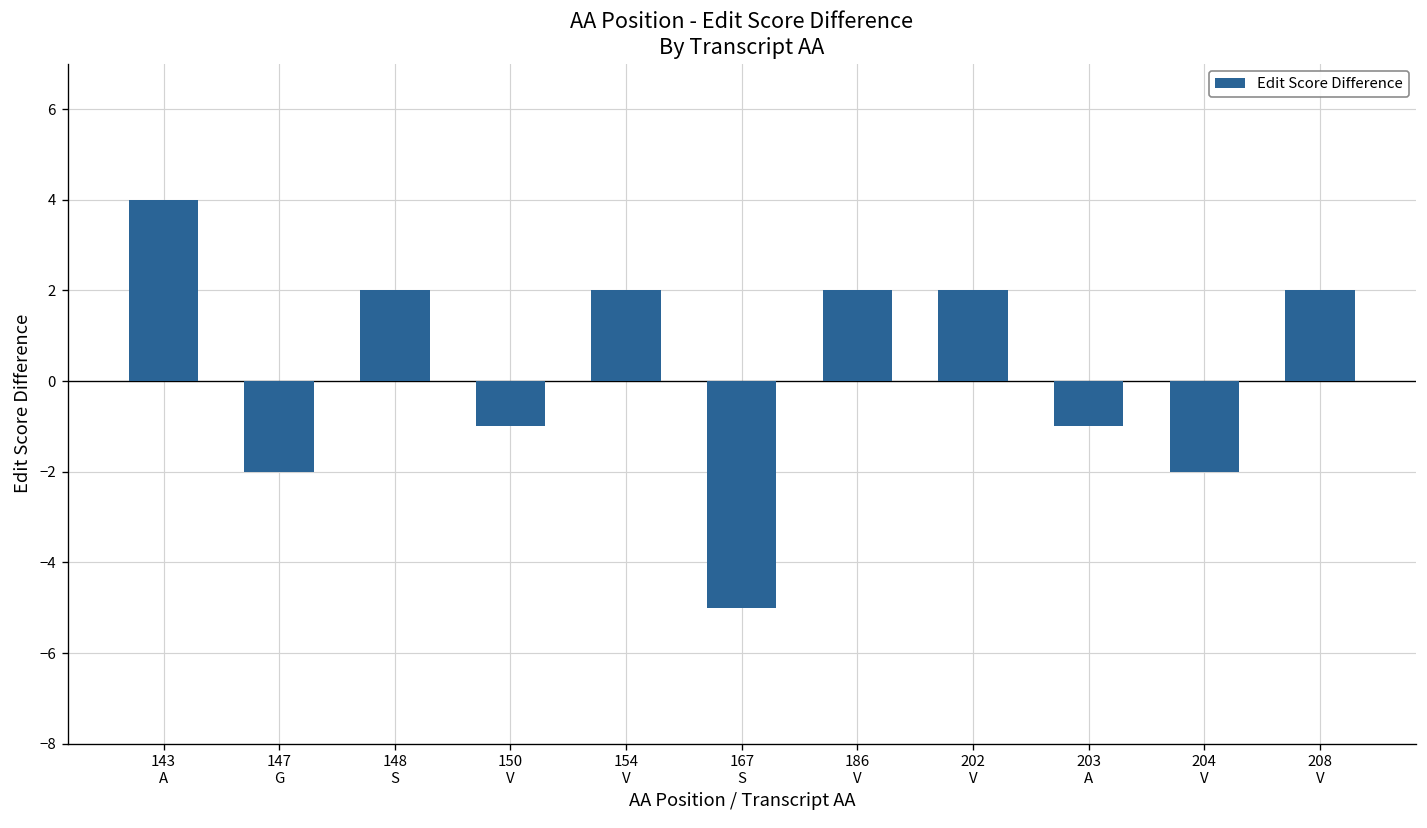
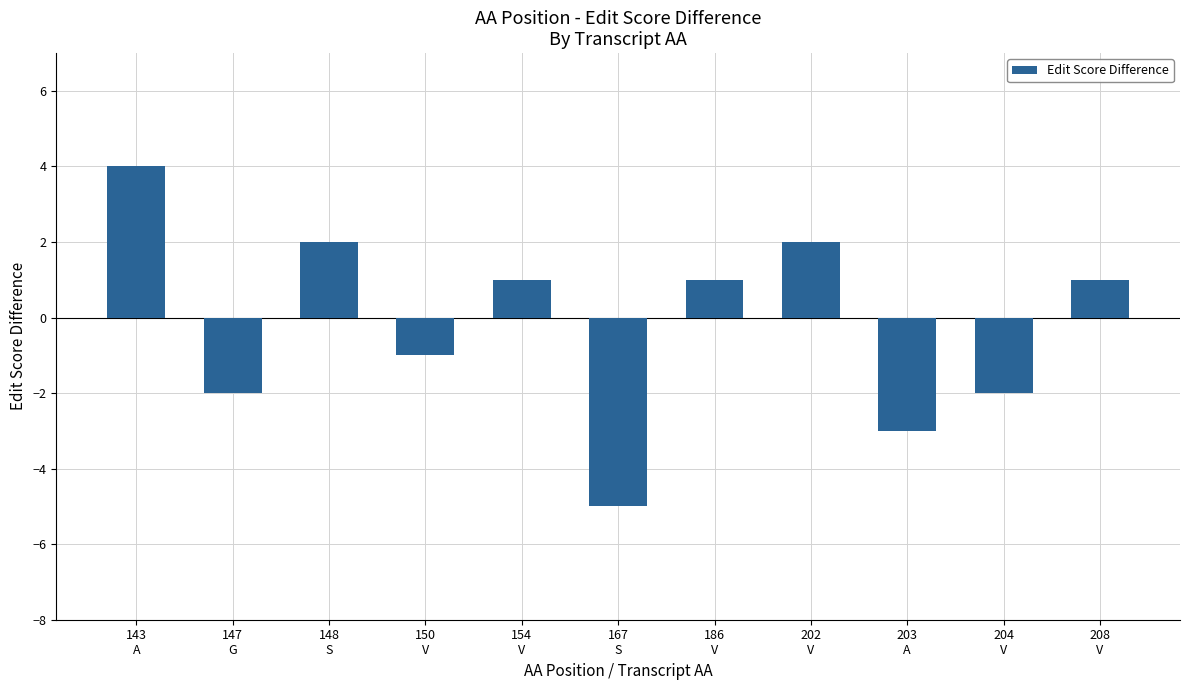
154 V: 2 -> 1
186 V: 2 -> 1
203 A: -1 -> -3
208 V: 2 -> 1
